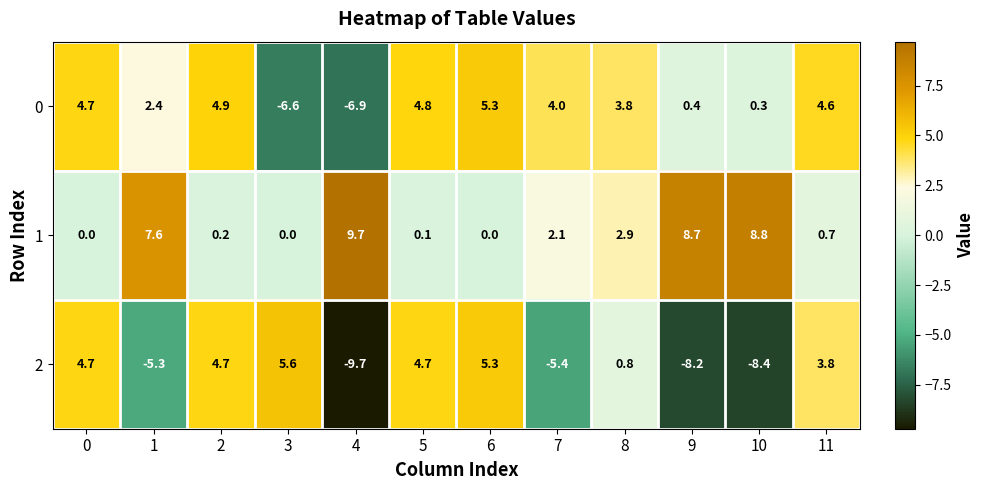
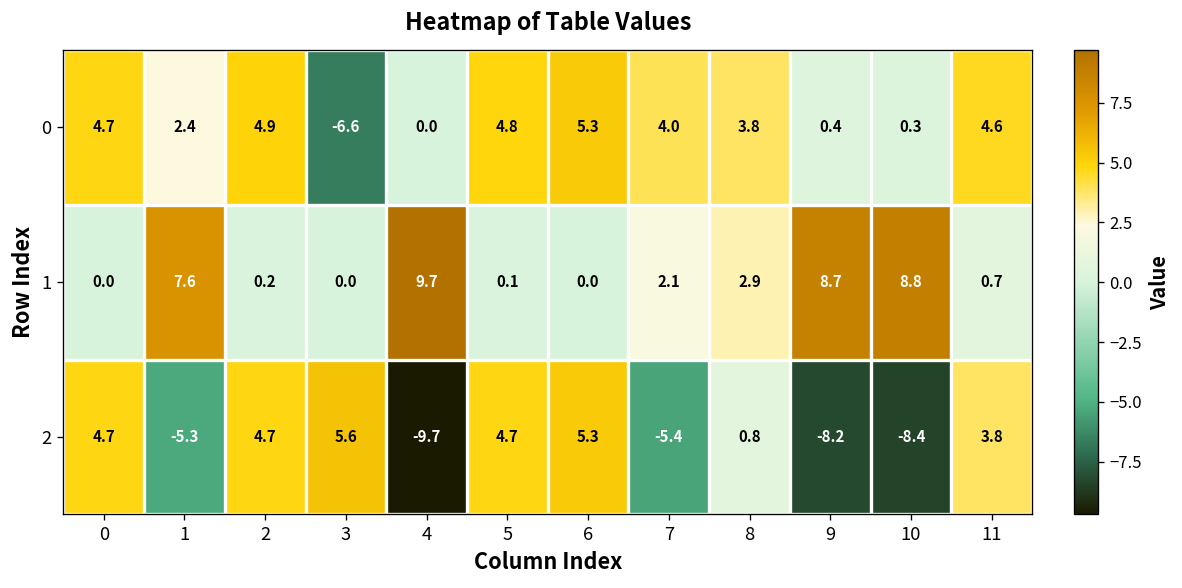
0, 4: -6.9 -> 0.0
